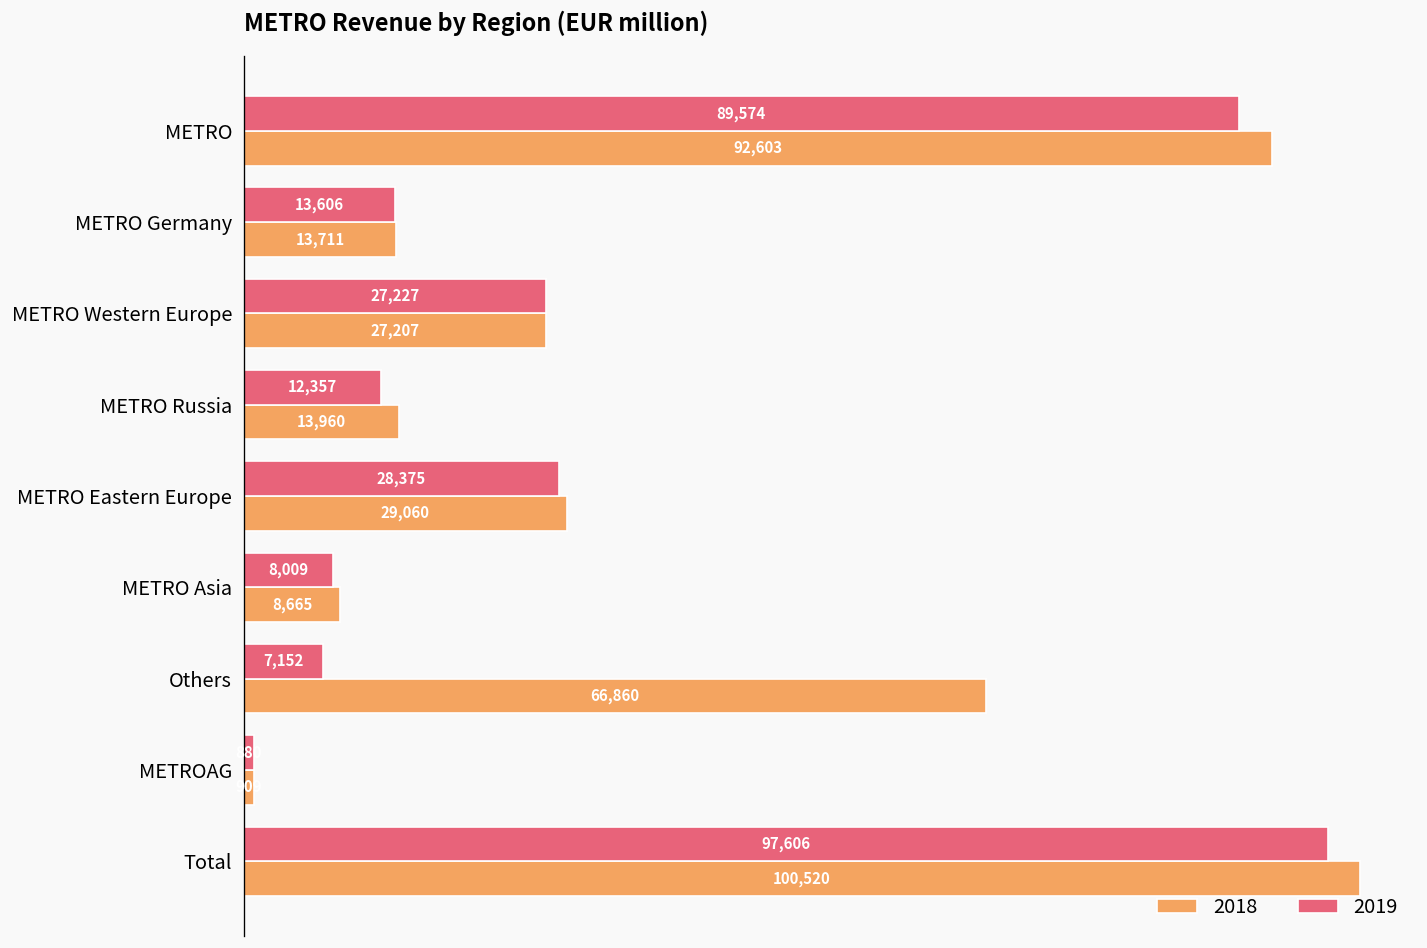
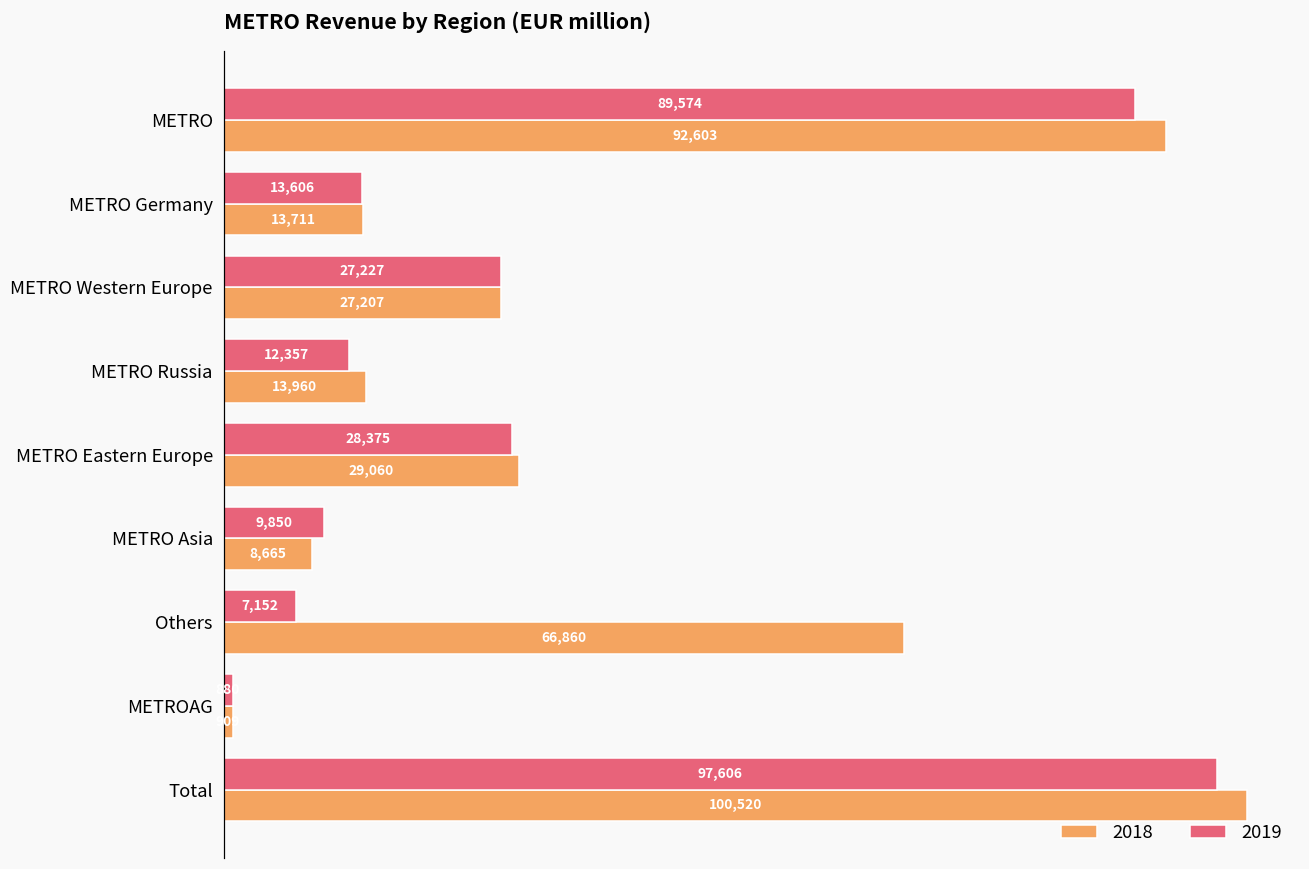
2019, METRO Asia: 8,009 -> 9,850
